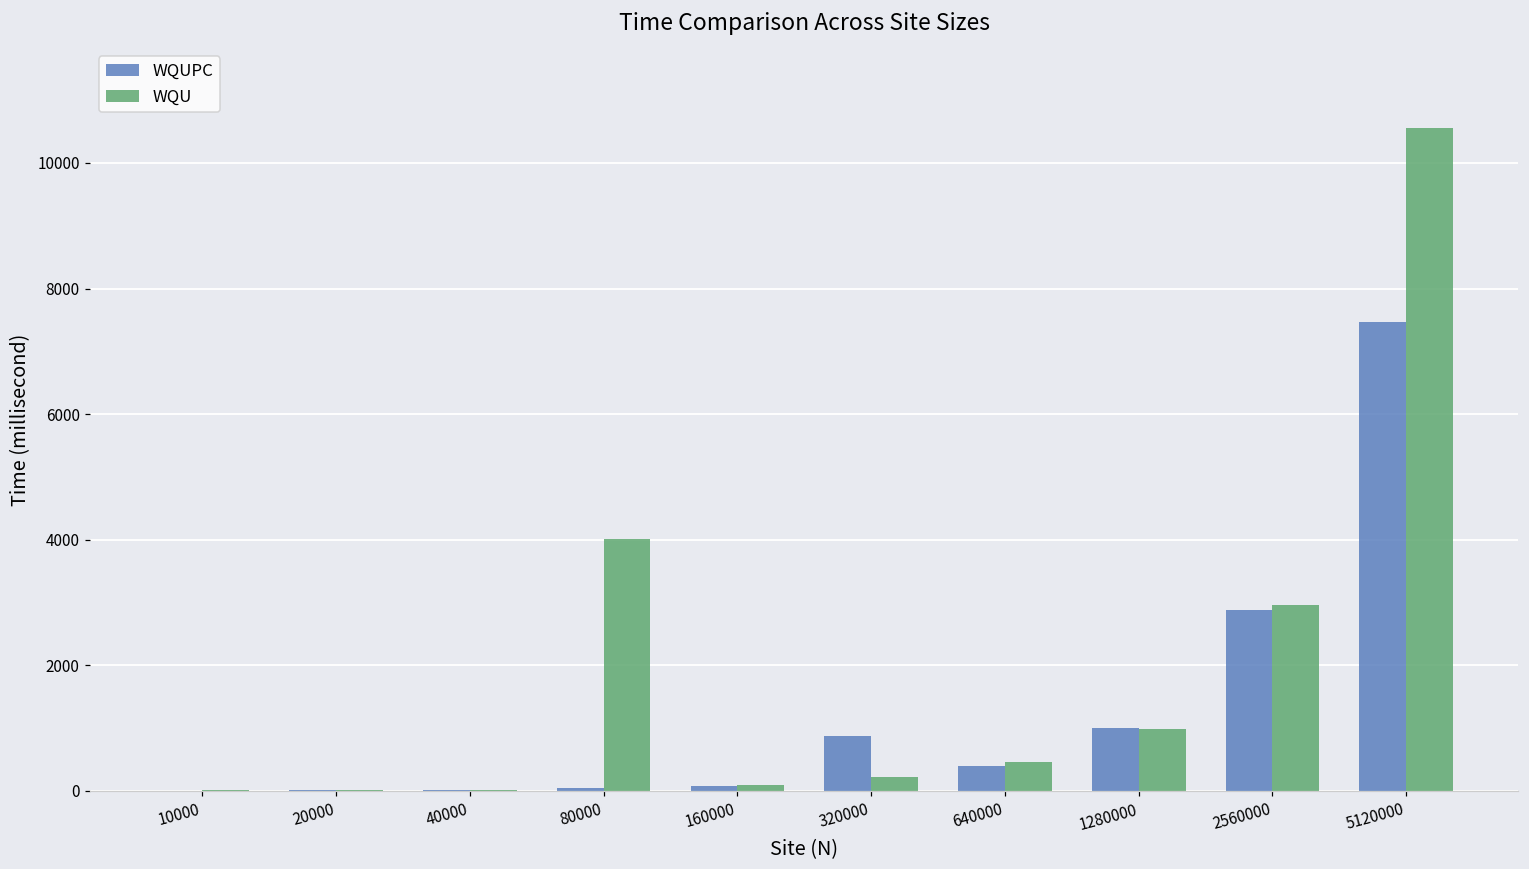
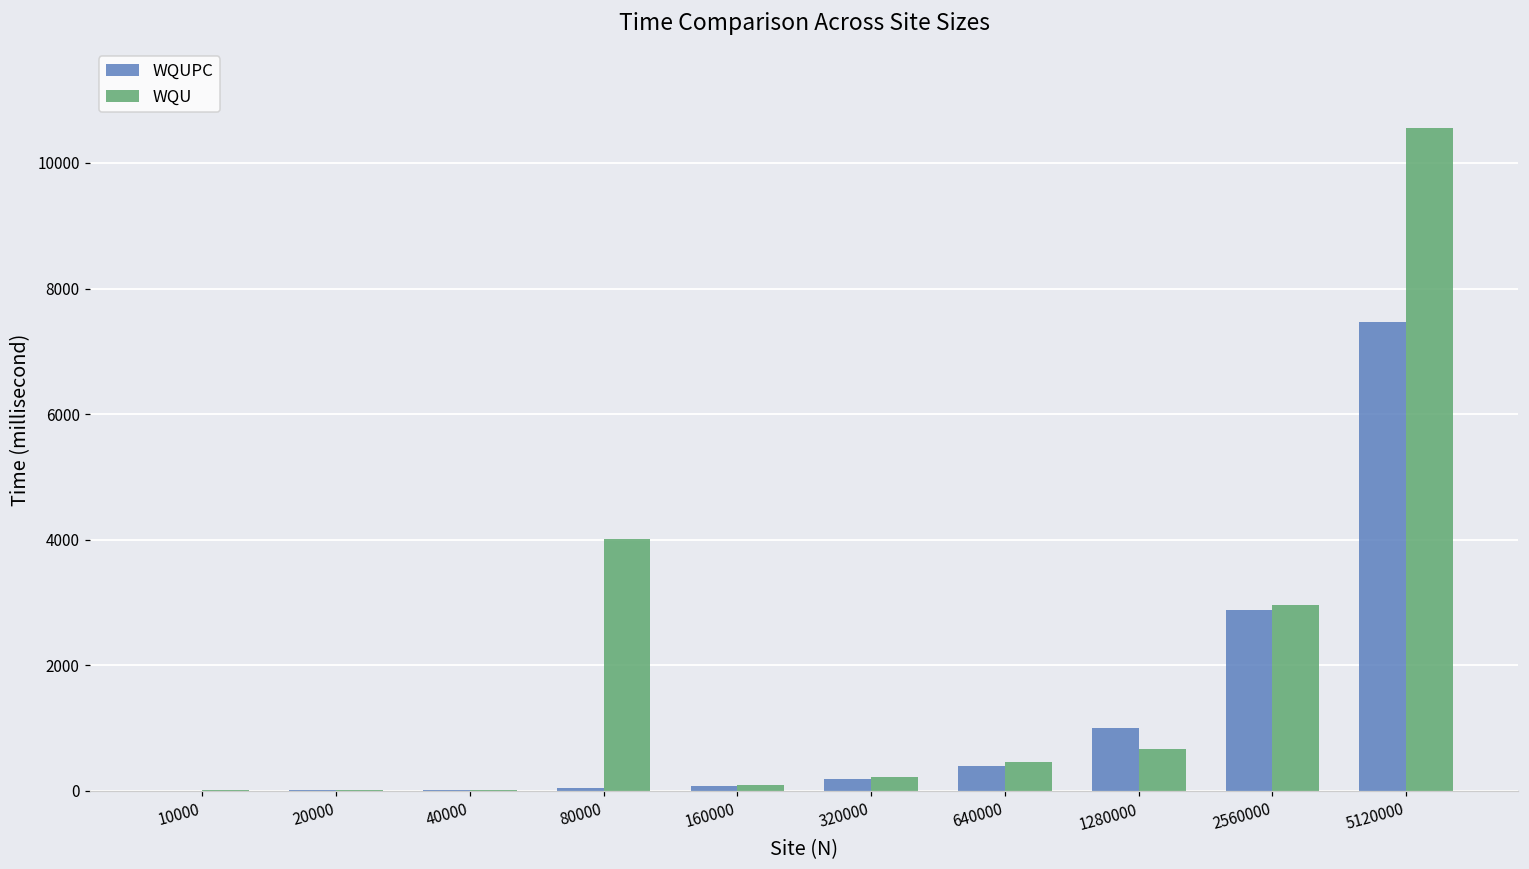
WQUPC, 320000: 900 -> 200
WQU, 1280000: 1000 -> 700
